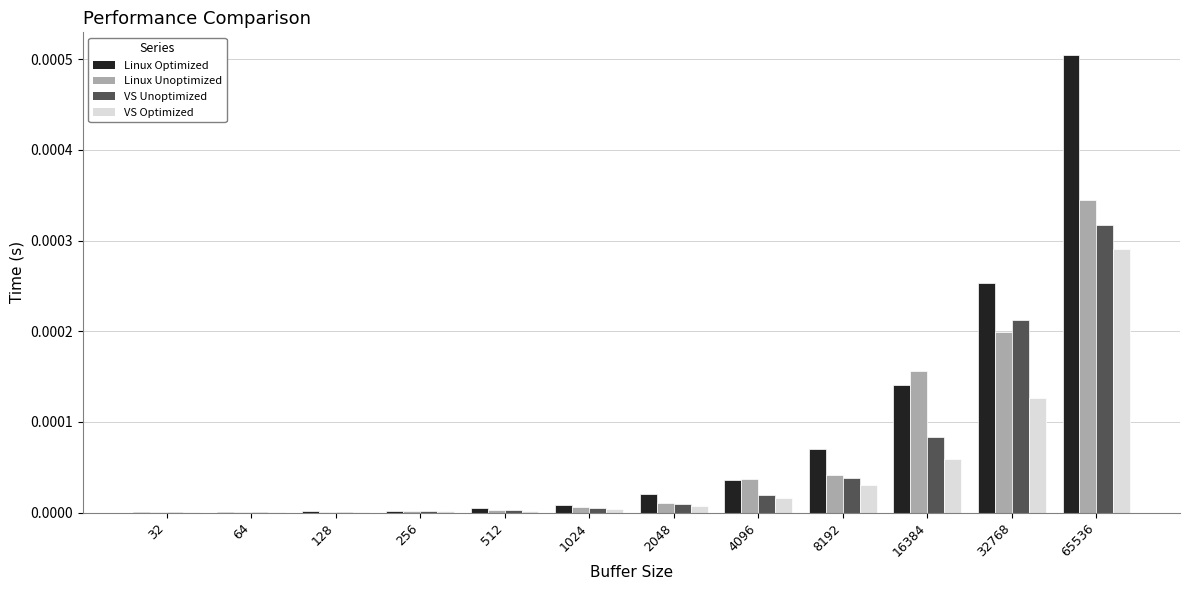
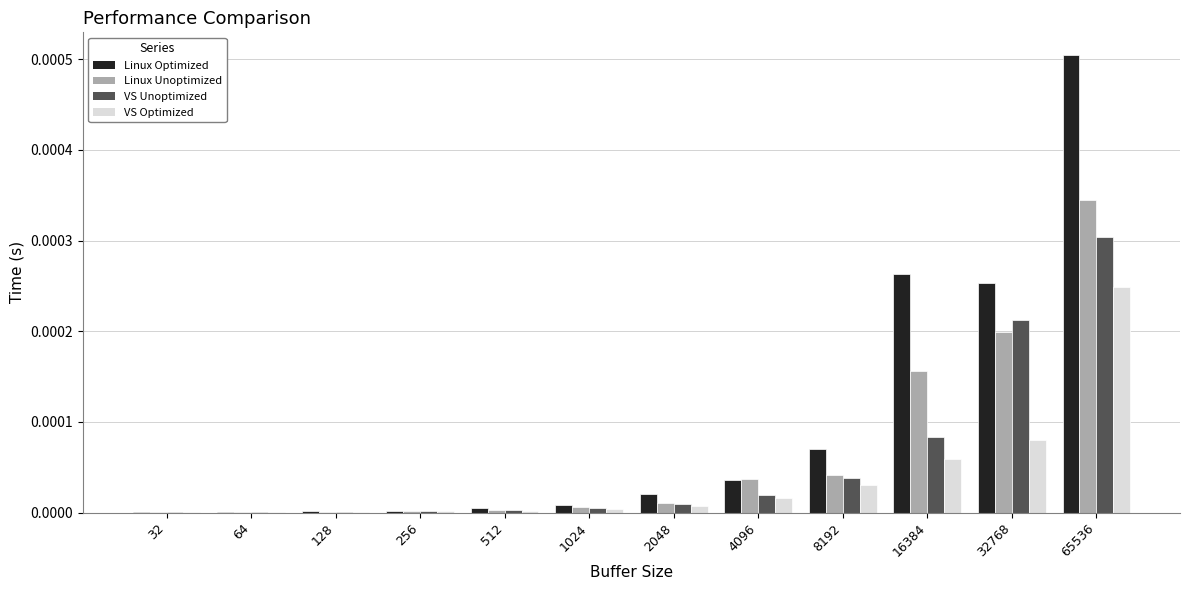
Linux Optimized, 16384: 0.00014 -> 0.00026
VS Optimized, 32768: 0.00013 -> 0.00008
VS Unoptimized, 65536: 0.00032 -> 0.00030
VS Optimized, 65536: 0.00029 -> 0.00025
